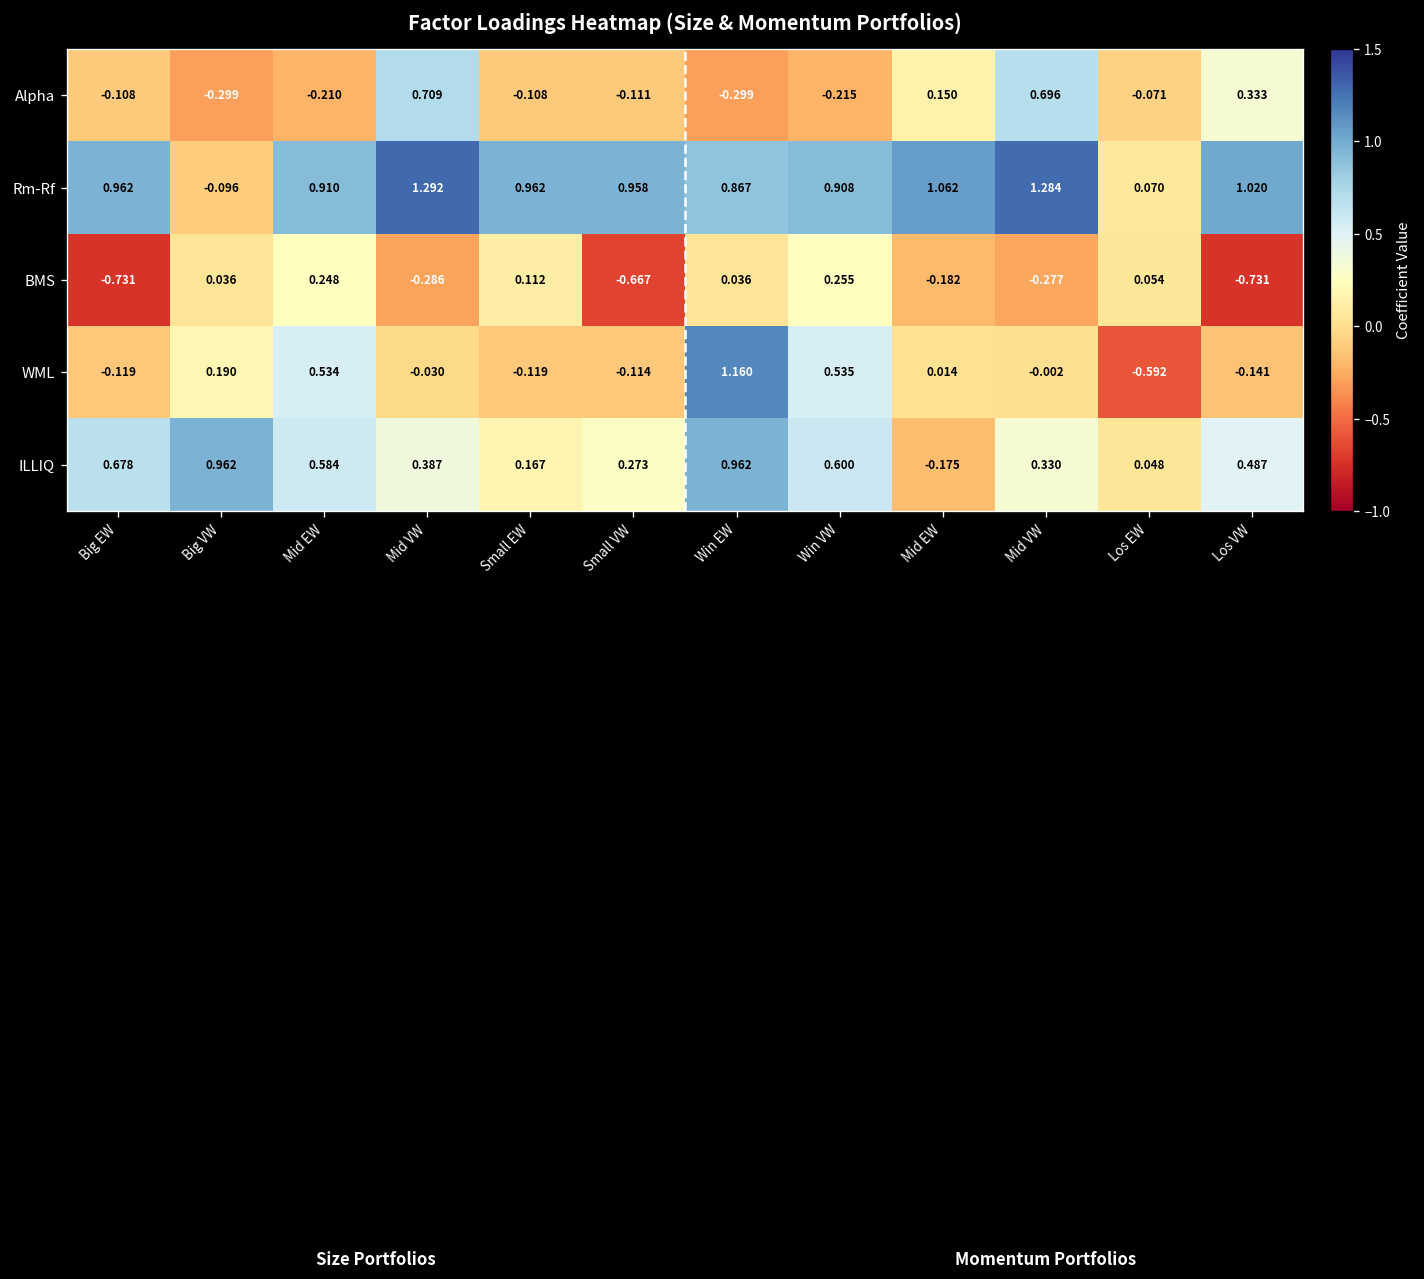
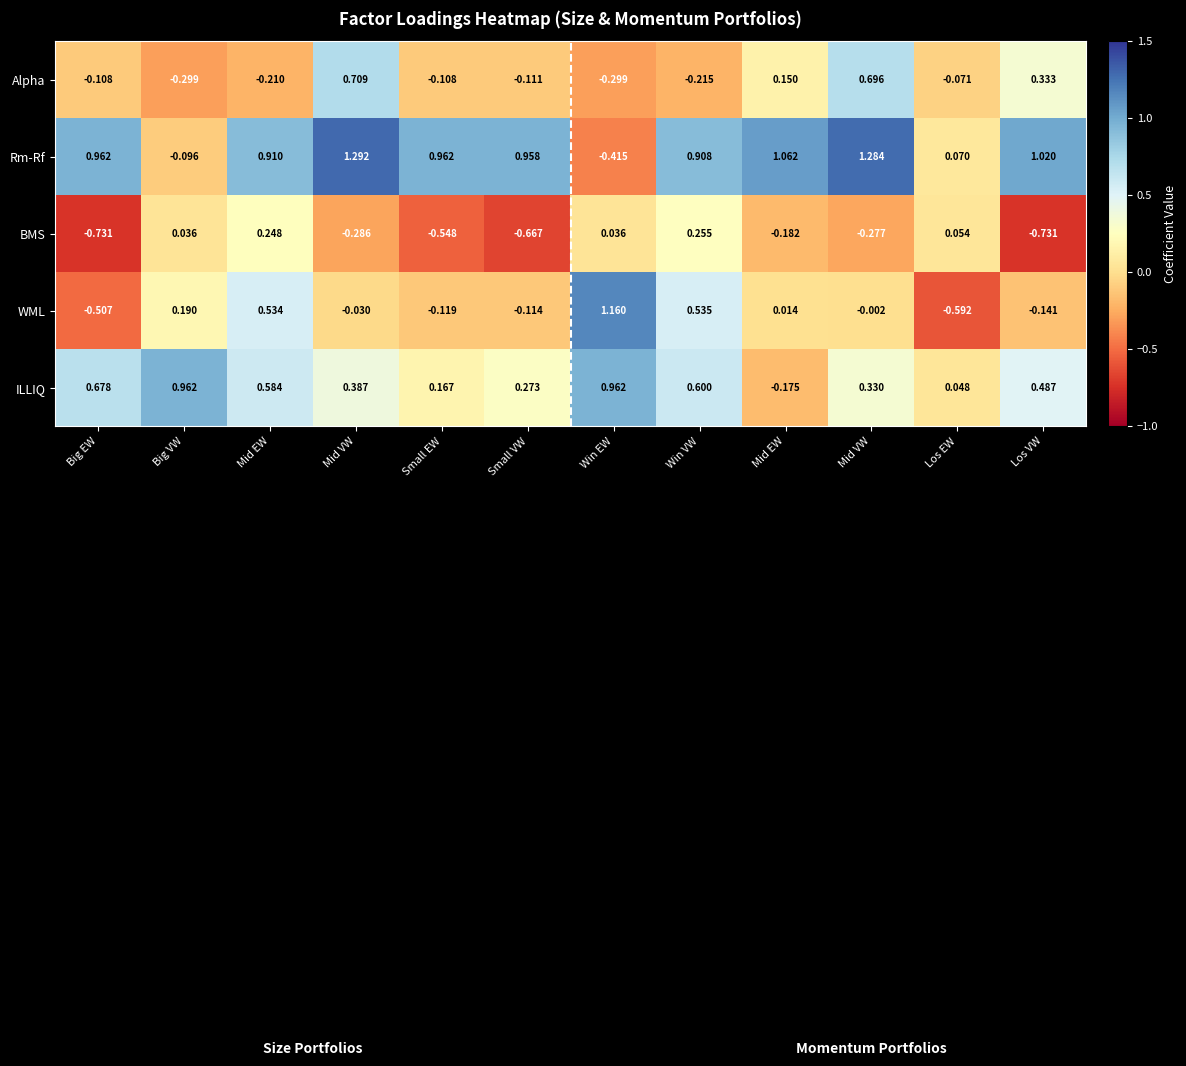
Rm-Rf, Win EW: 0.867 -> -0.415
BMS, Small EW: 0.112 -> -0.548
WML, Big EW: -0.119 -> -0.507
